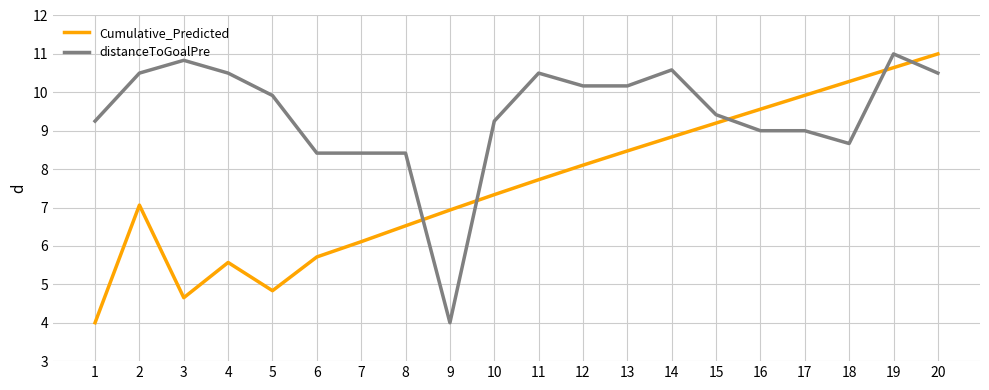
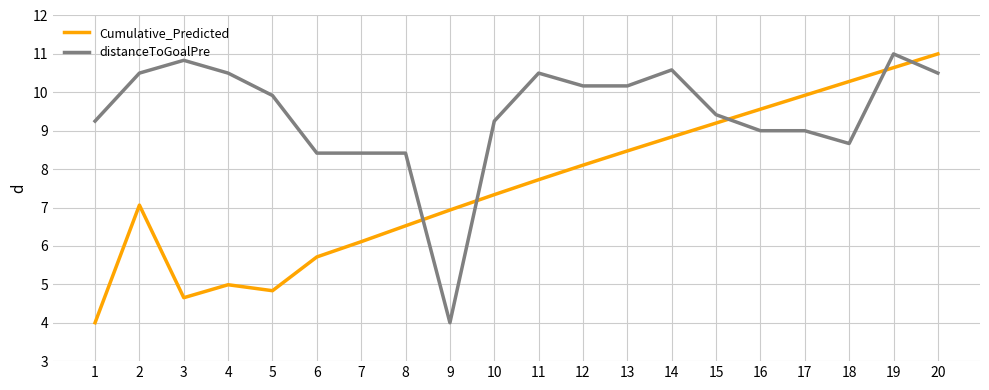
Cumulative_Predicted, 4: 5.6 -> 5.0
